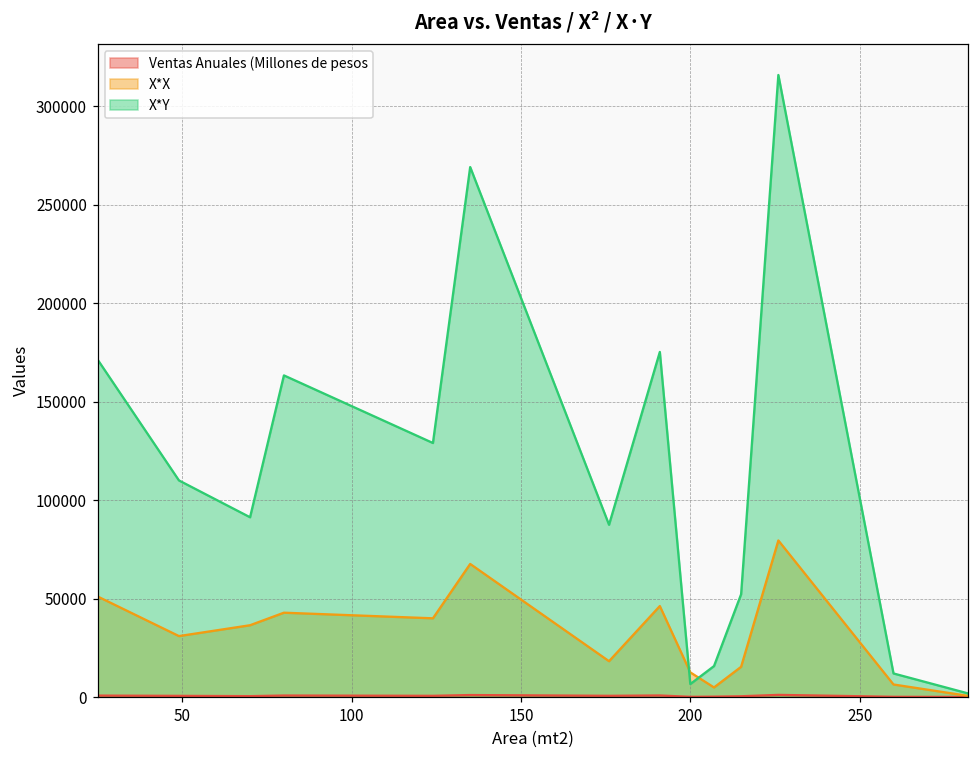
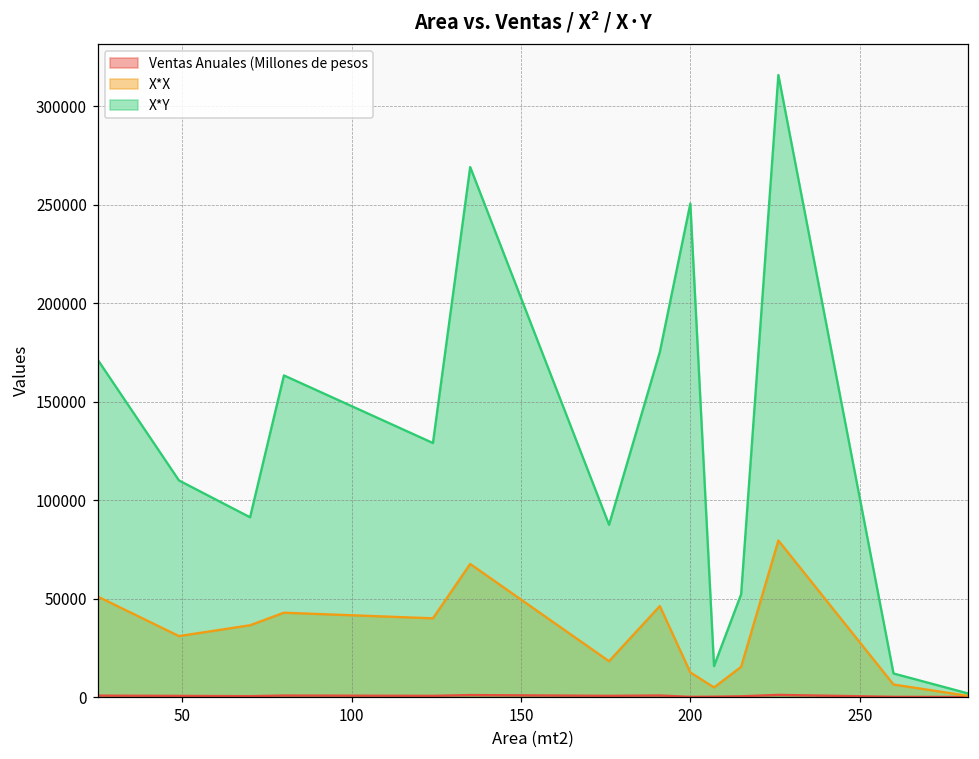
X*Y, 200: 7000 -> 251000
